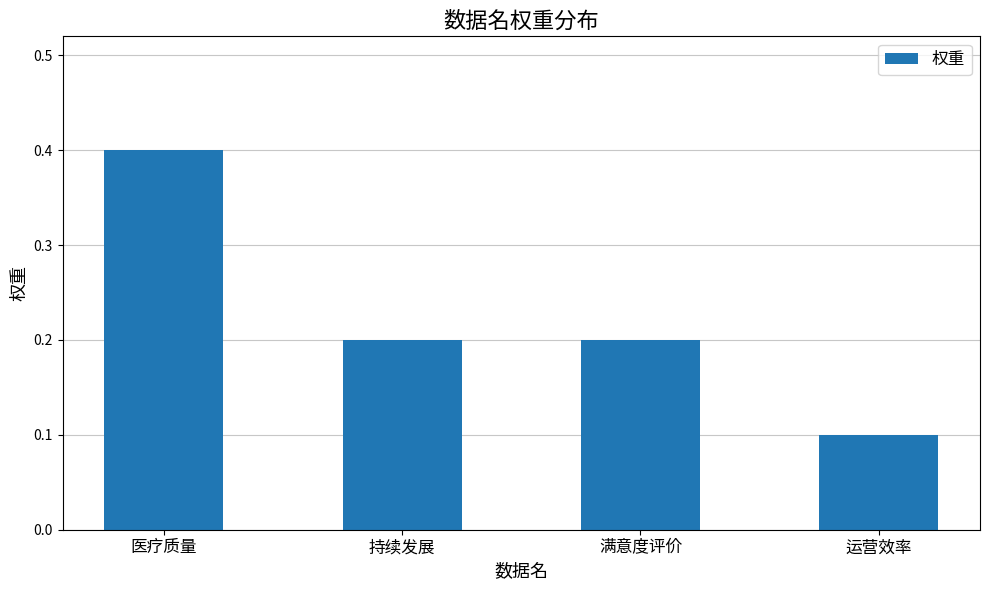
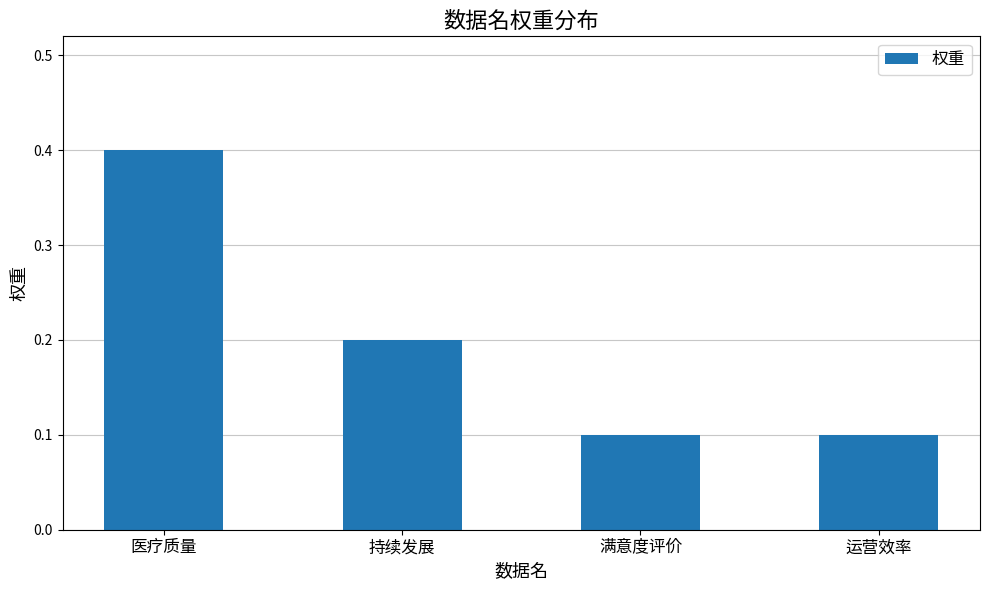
满意度评价: 0.2 -> 0.1
